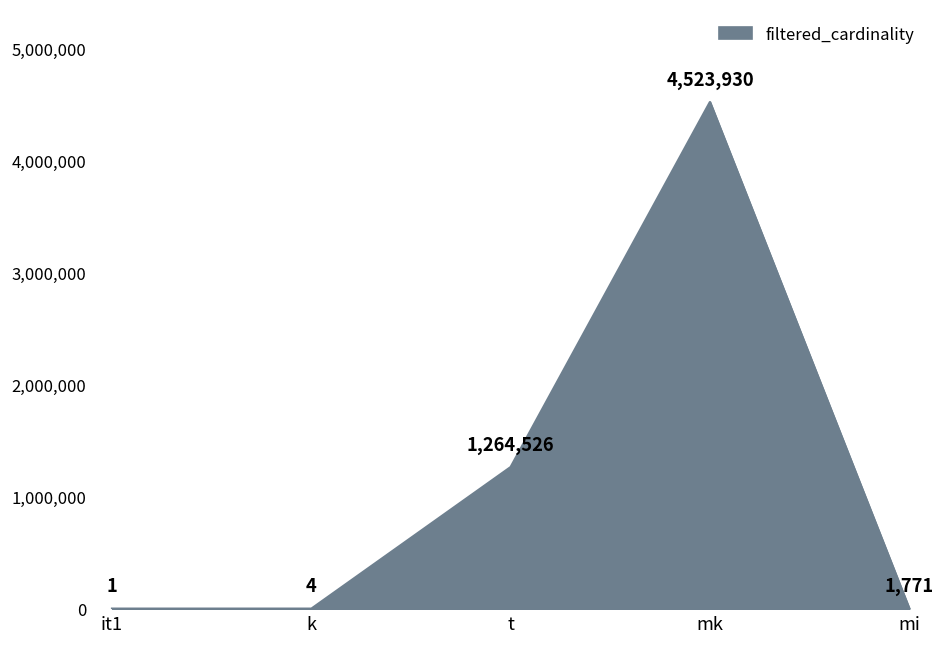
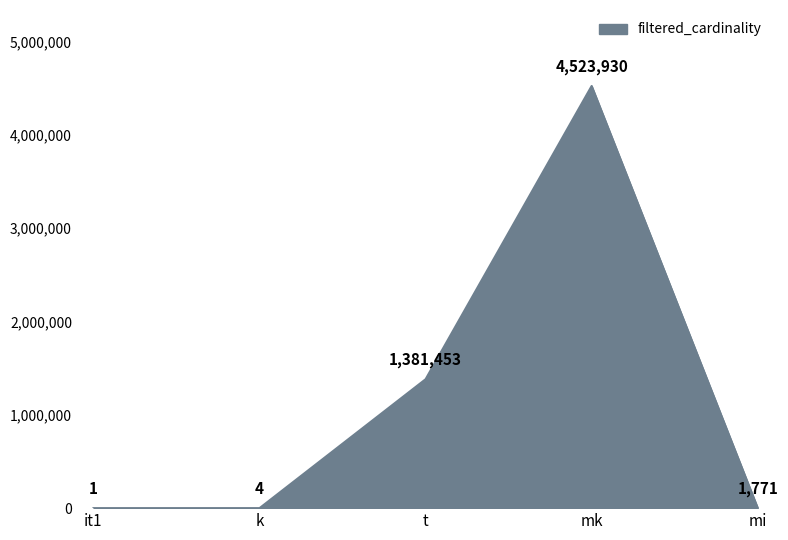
t: 1,264,526 -> 1,381,453
